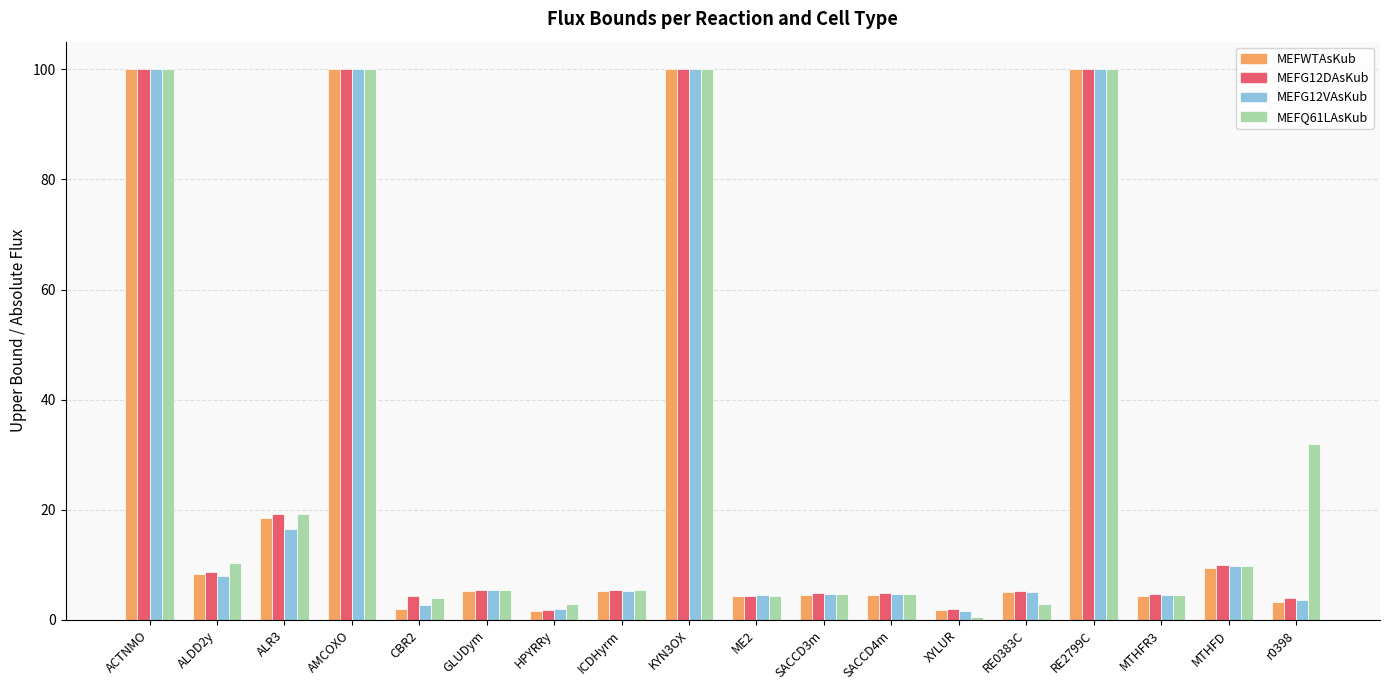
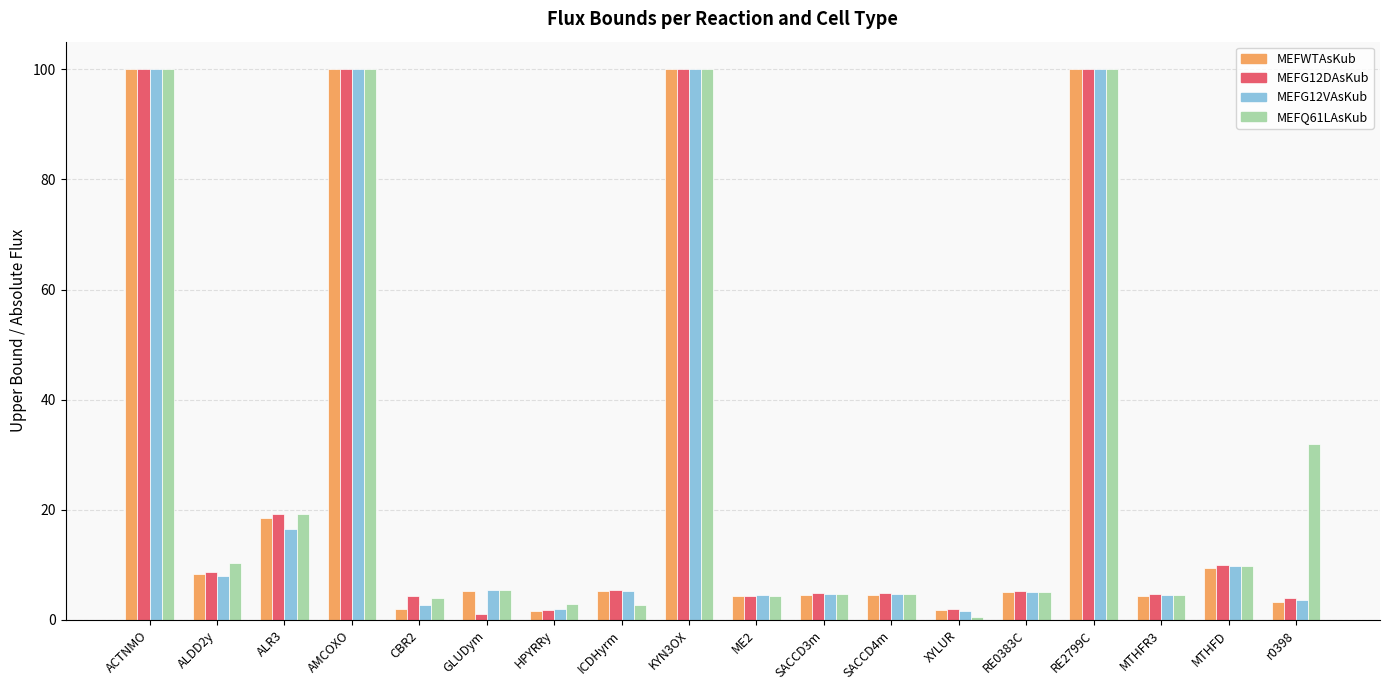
MEFG12DAsKub, GLUDym: 5 -> 1
MEFQ61LAsKub, ICDHyrm: 5 -> 3
MEFQ61LAsKub, RE0383C: 3 -> 5
